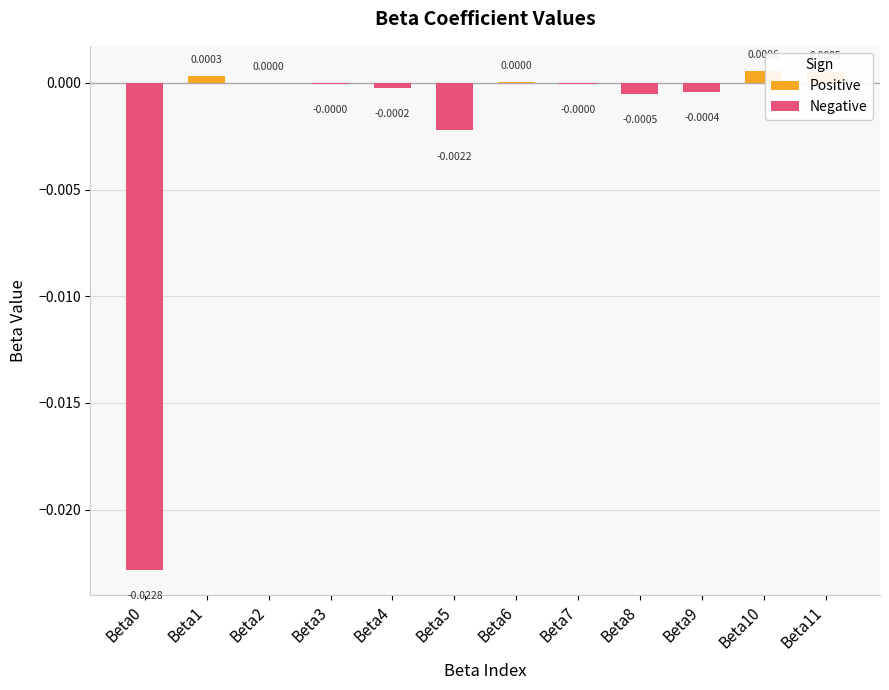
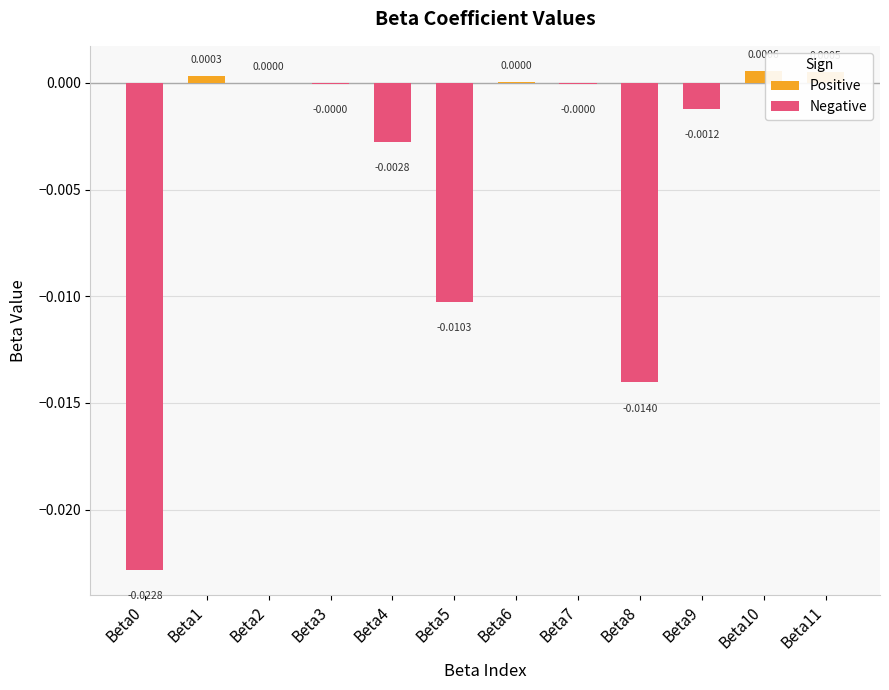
Beta4: -0.0002 -> -0.0028
Beta5: -0.0022 -> -0.0103
Beta8: -0.0005 -> -0.0140
Beta9: -0.0004 -> -0.0012
